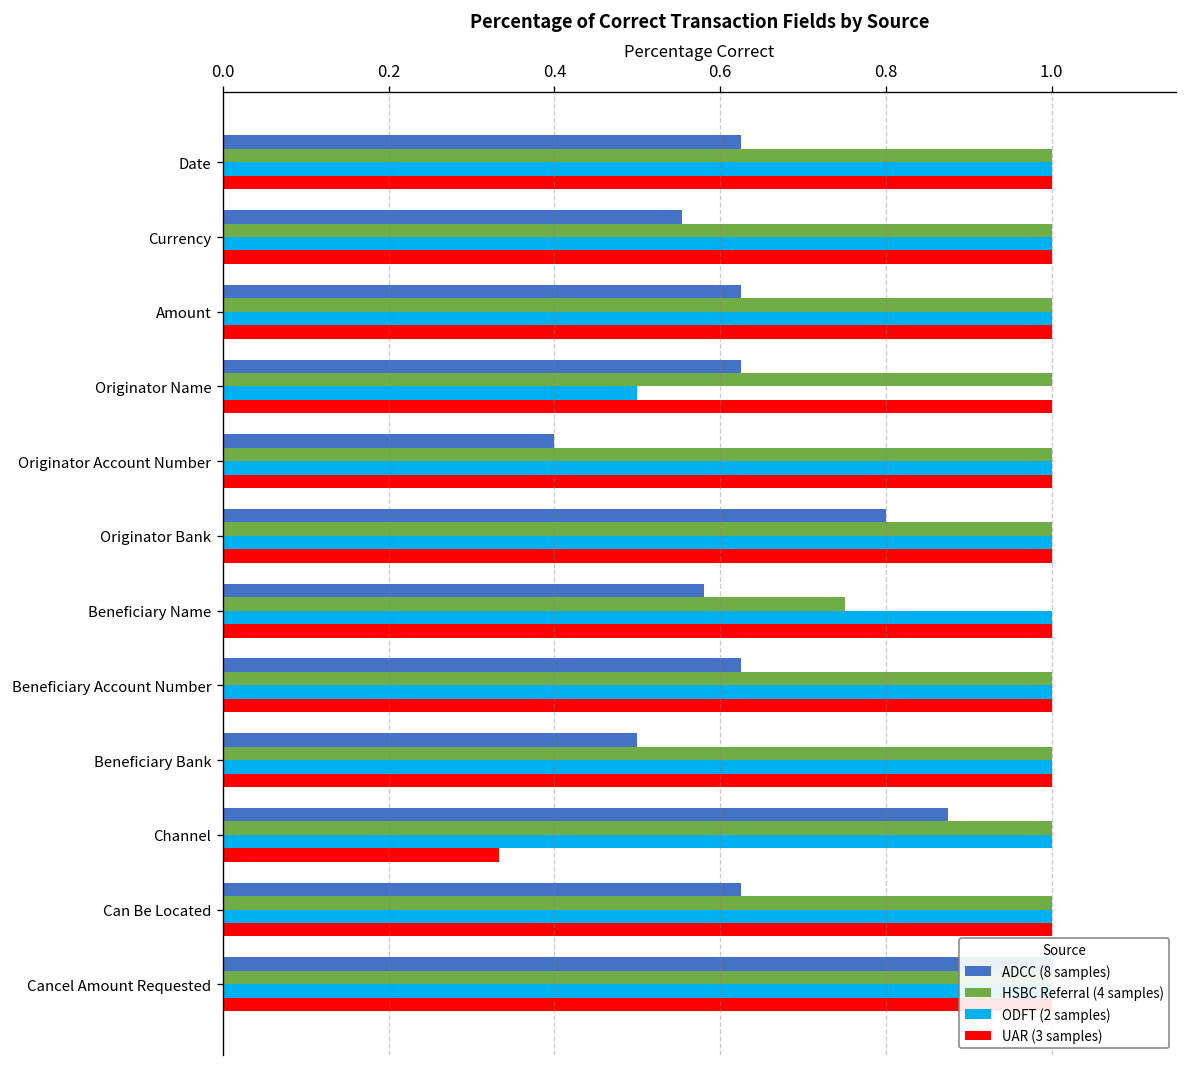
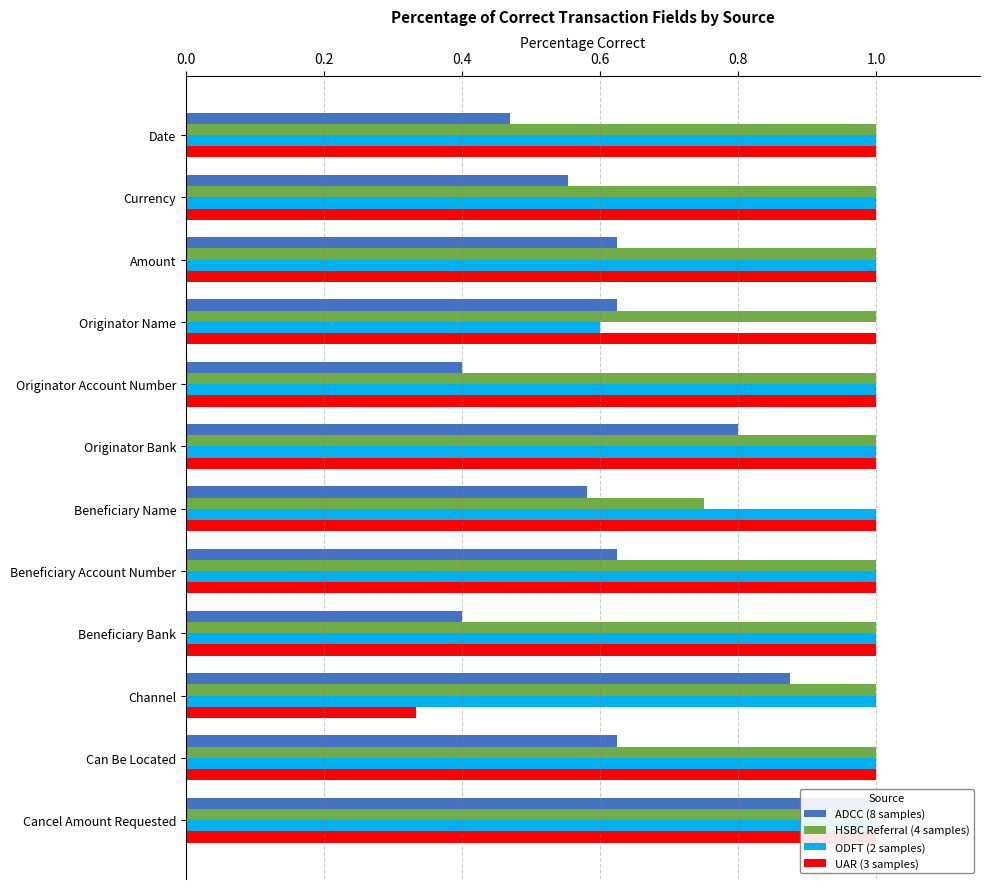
ADCC (8 samples), Date: 0.63 -> 0.47
ODFT (2 samples), Originator Name: 0.5 -> 0.6
ADCC (8 samples), Beneficiary Bank: 0.5 -> 0.4
